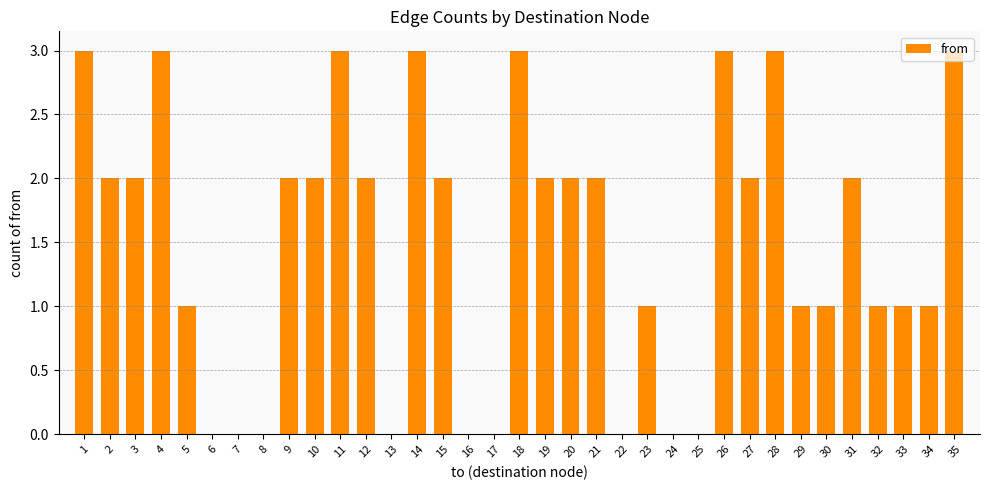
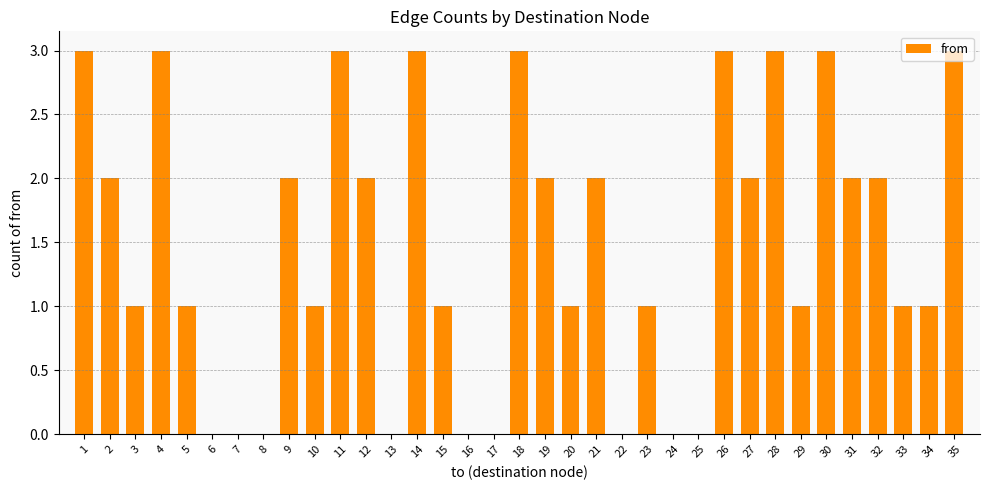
3: 2 -> 1
10: 2 -> 1
15: 2 -> 1
20: 2 -> 1
30: 1 -> 3
32: 1 -> 2
